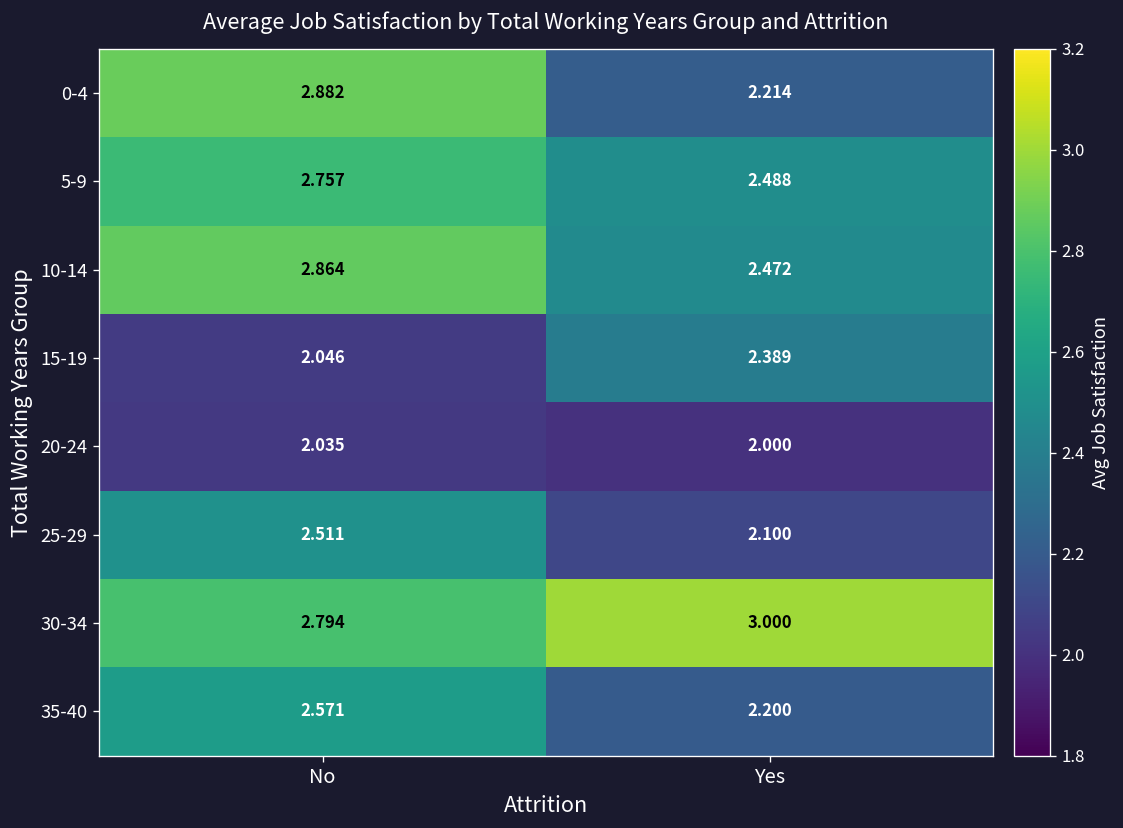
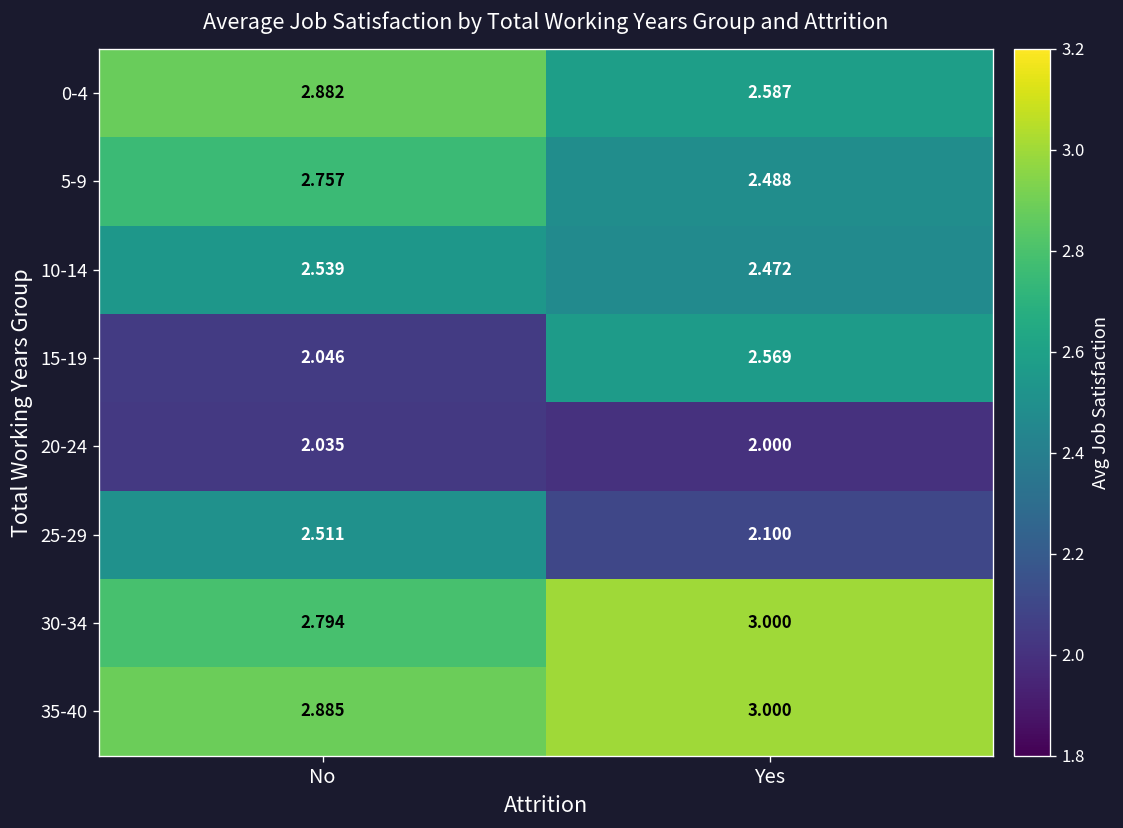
0-4, Yes: 2.214 -> 2.587
10-14, No: 2.864 -> 2.539
15-19, Yes: 2.389 -> 2.569
35-40, No: 2.571 -> 2.885
35-40, Yes: 2.200 -> 3.000
